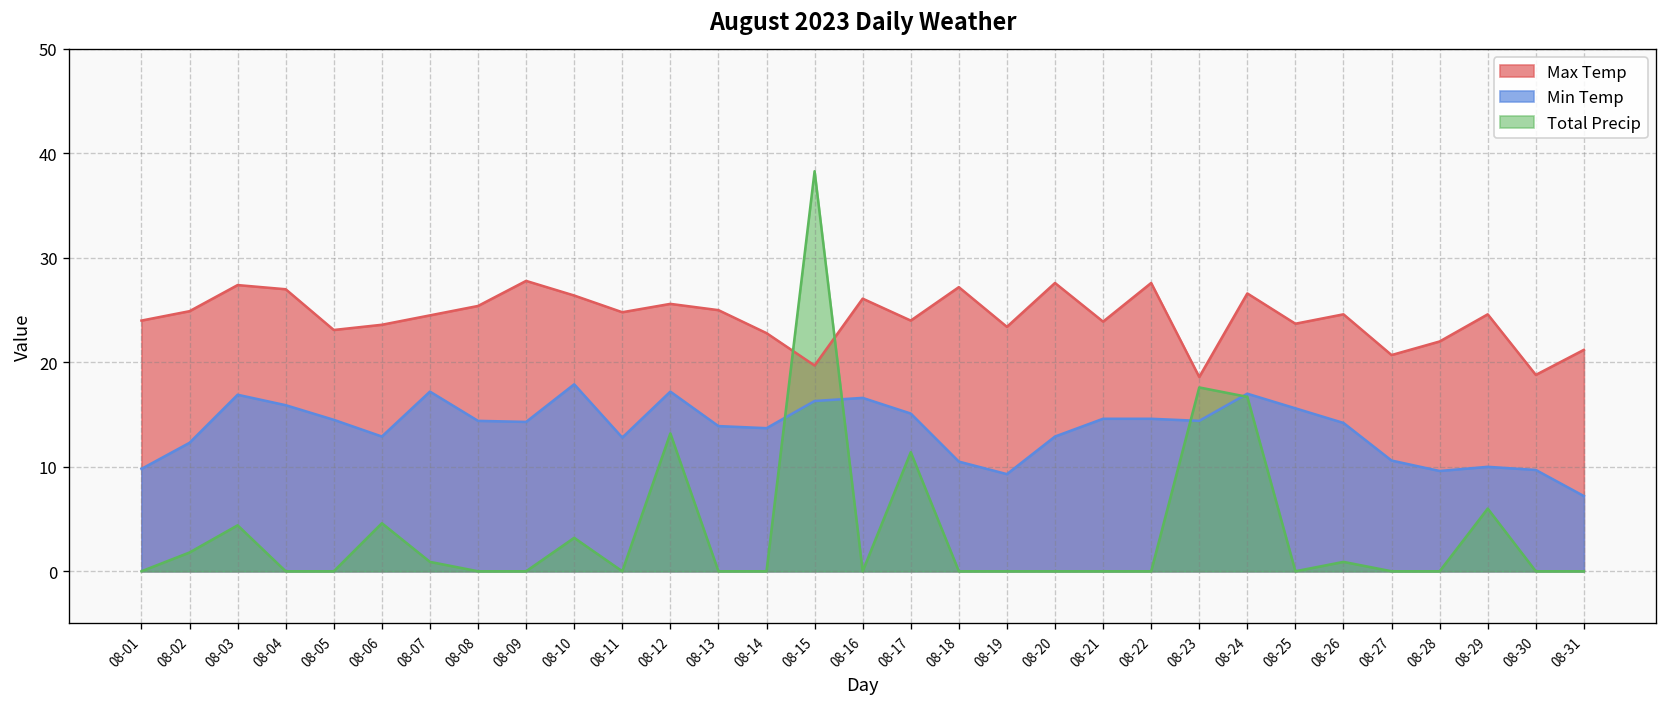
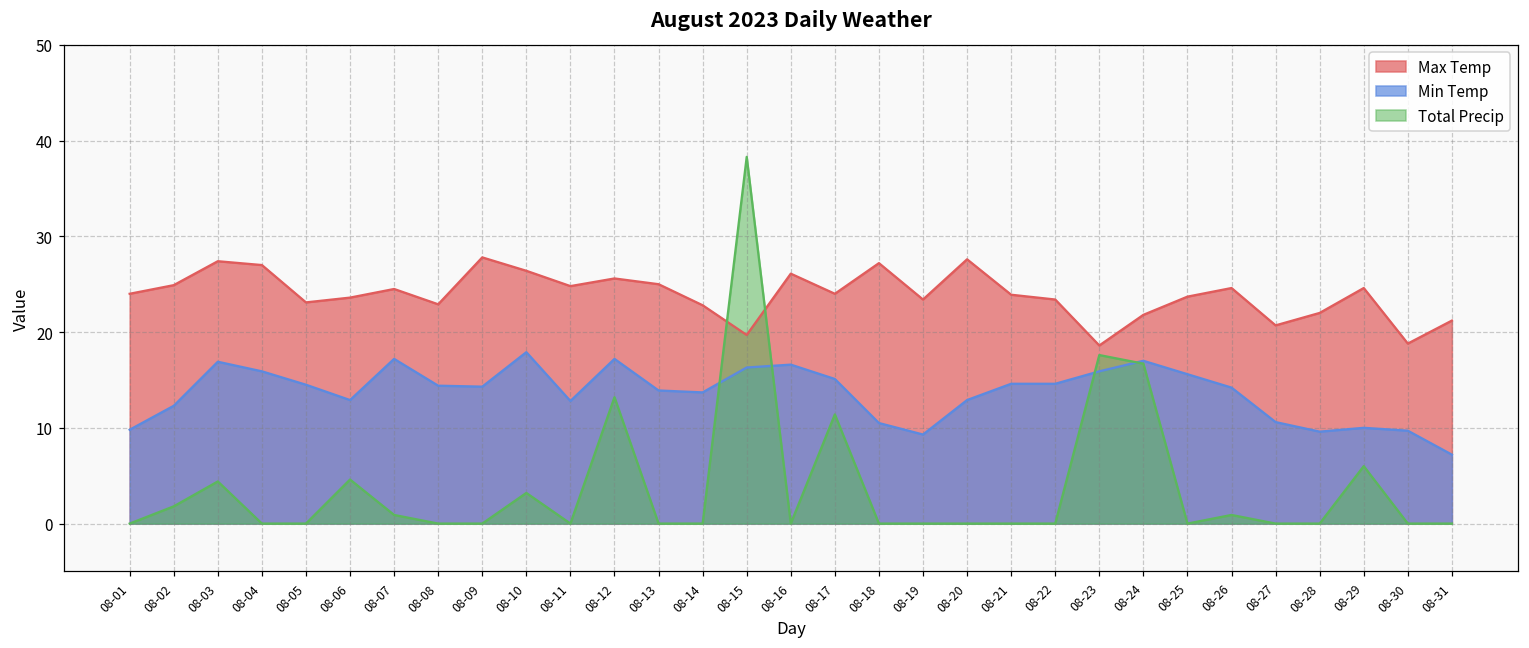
Max Temp, 08-08: 25 -> 23
Max Temp, 08-22: 28 -> 23
Min Temp, 08-23: 14 -> 16
Max Temp, 08-24: 27 -> 22
